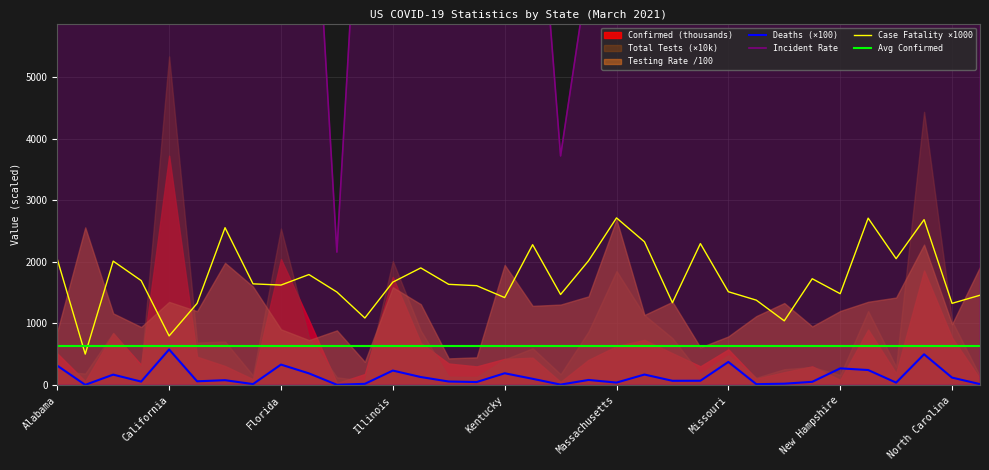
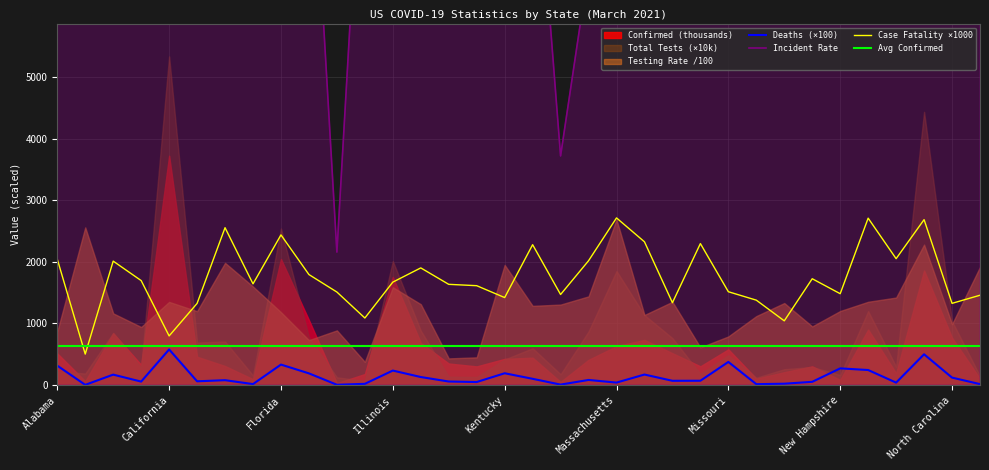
Case Fatality ×1000, Florida: 1600 -> 2400
Testing Rate /100, Florida: 900 -> 1200
